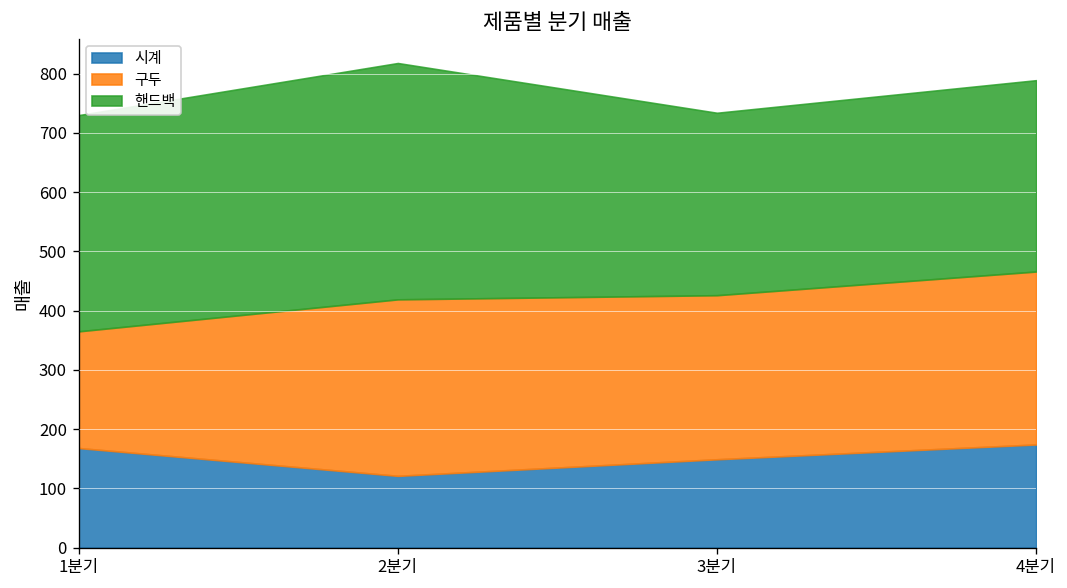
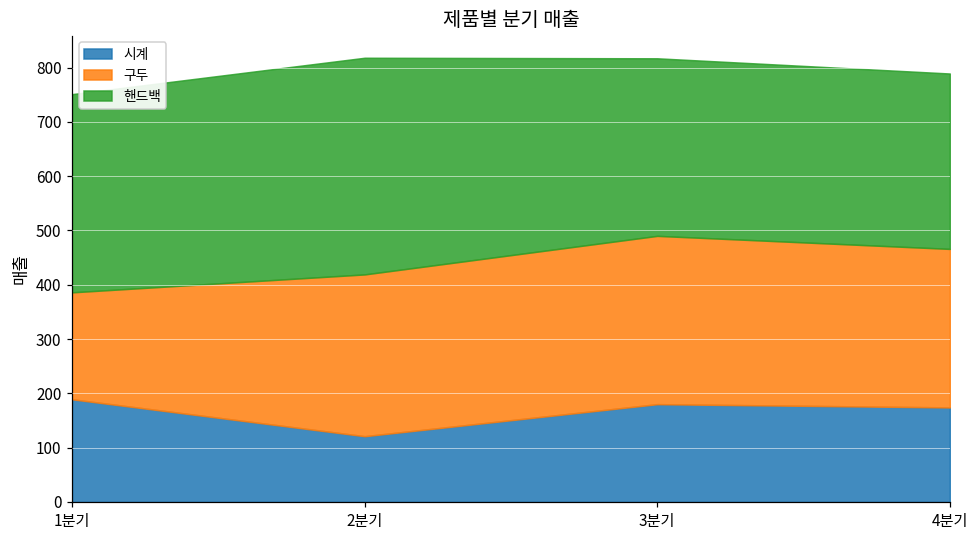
시계, 1분기: 170 -> 190
시계, 3분기: 150 -> 180
구두, 3분기: 280 -> 310
핸드백, 3분기: 310 -> 330
